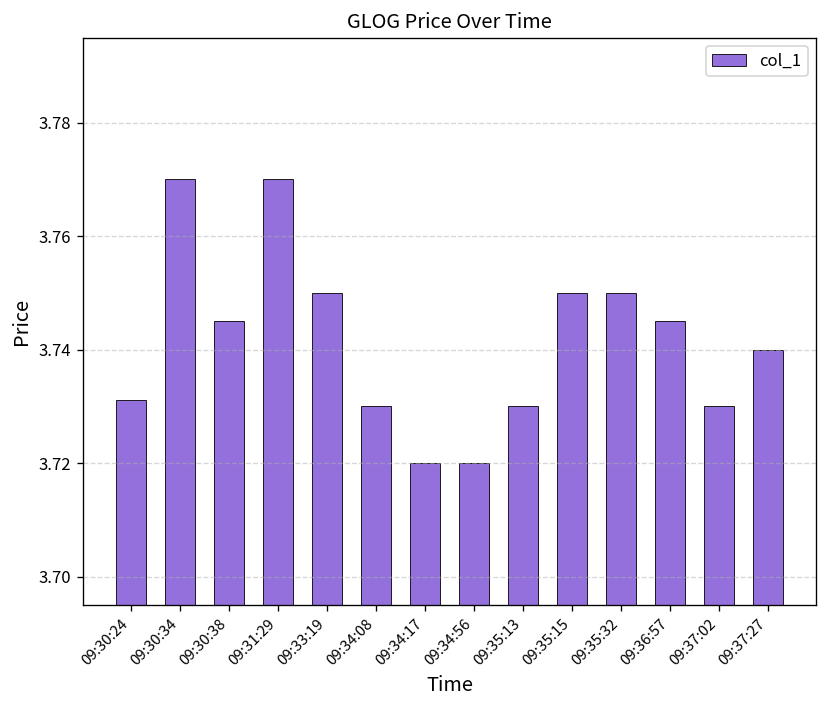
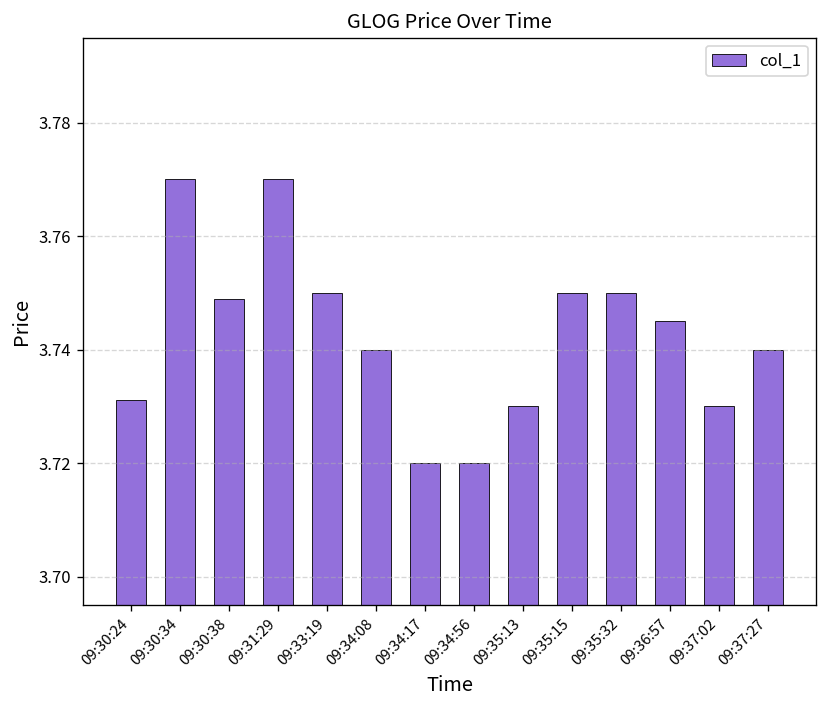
09:30:38: 3.745 -> 3.749
09:34:08: 3.73 -> 3.74
